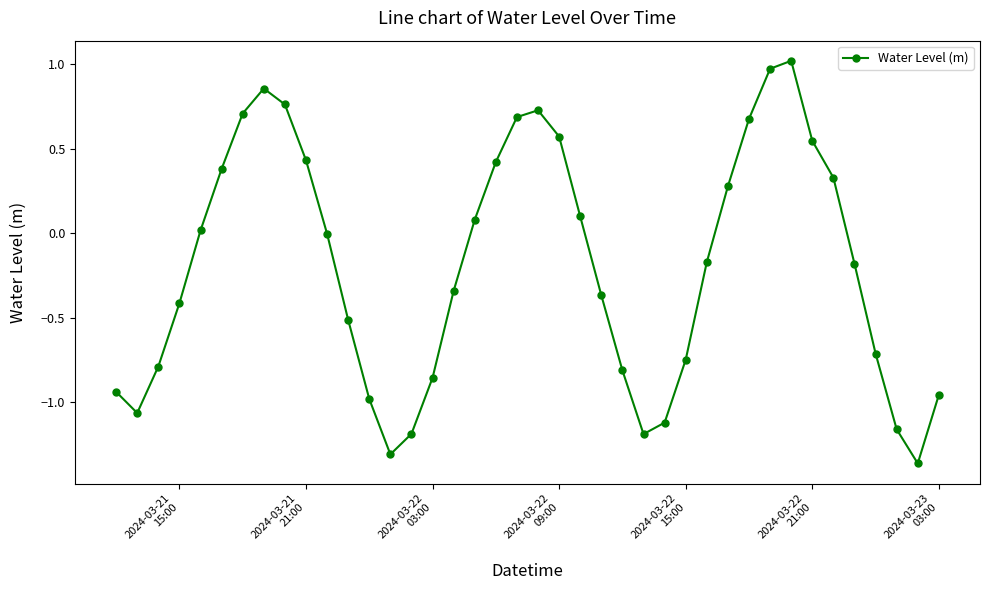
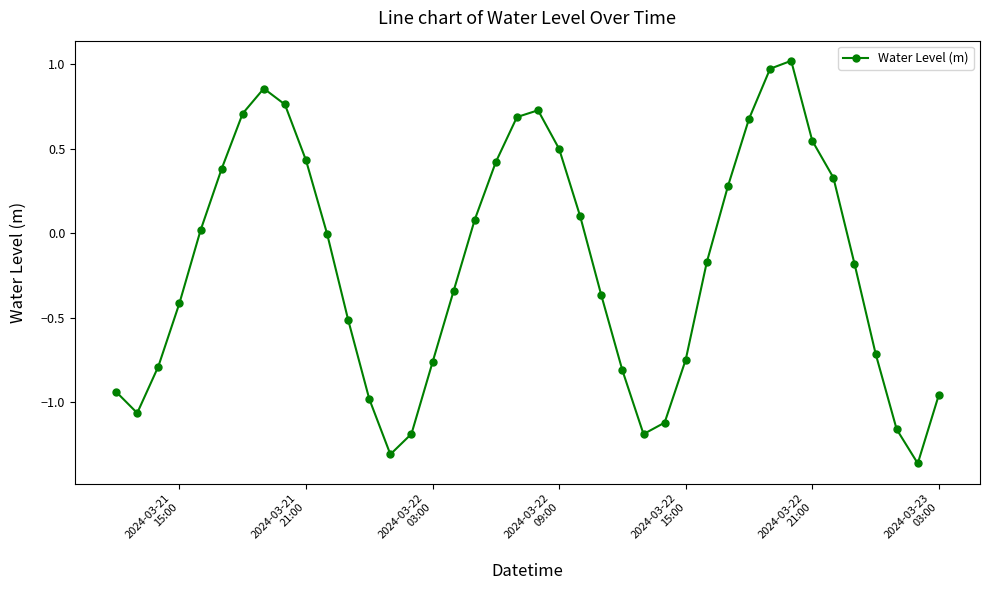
2024-03-22 03:00: -0.85 -> -0.76
2024-03-22 09:00: 0.57 -> 0.50
